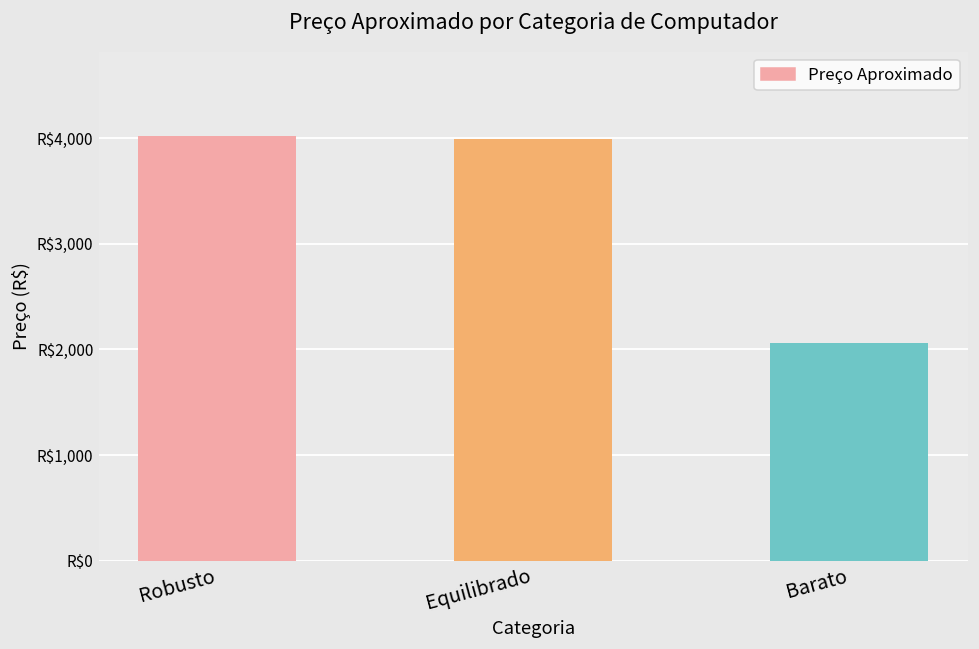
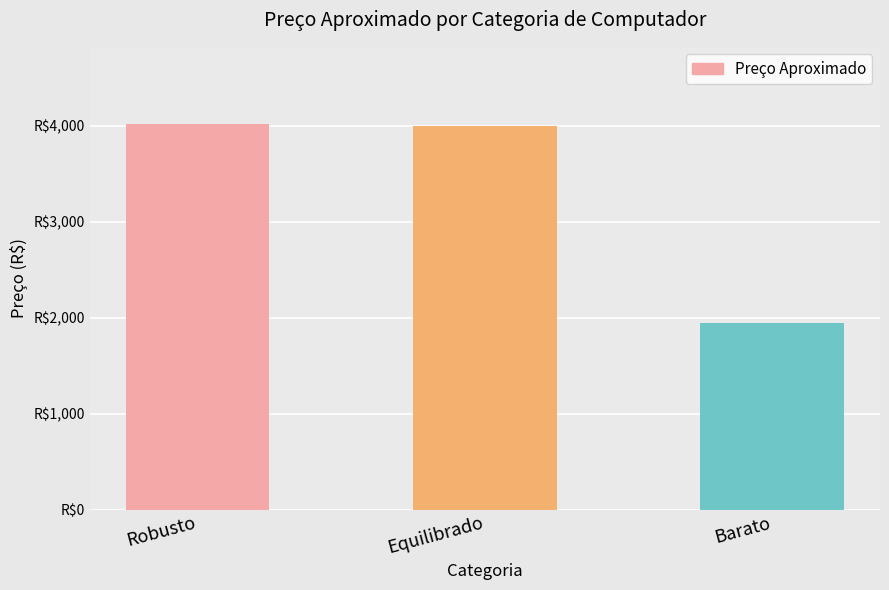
Barato: R$2,100 -> R$1,900
